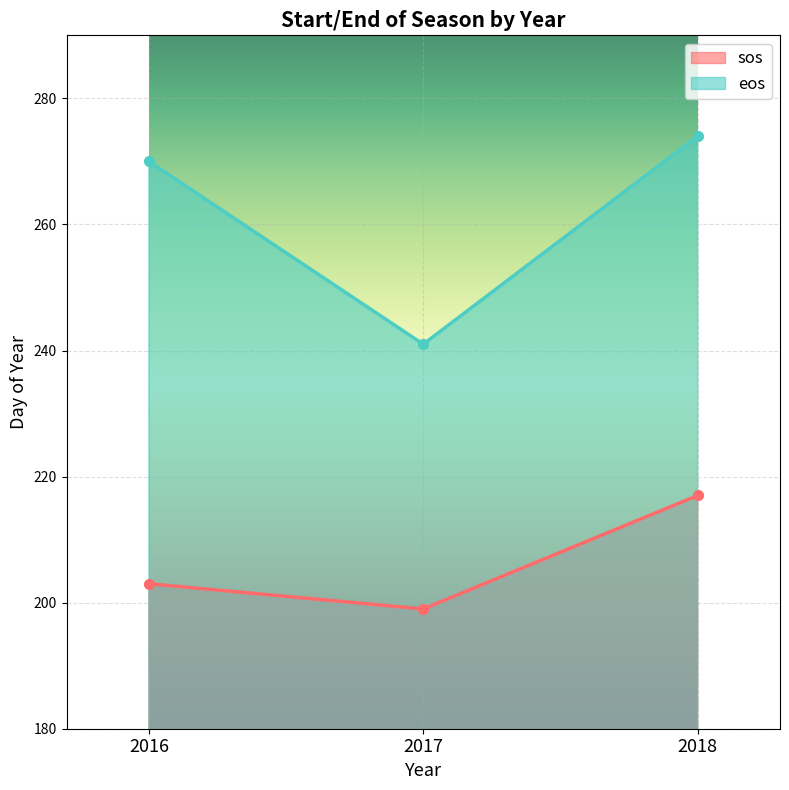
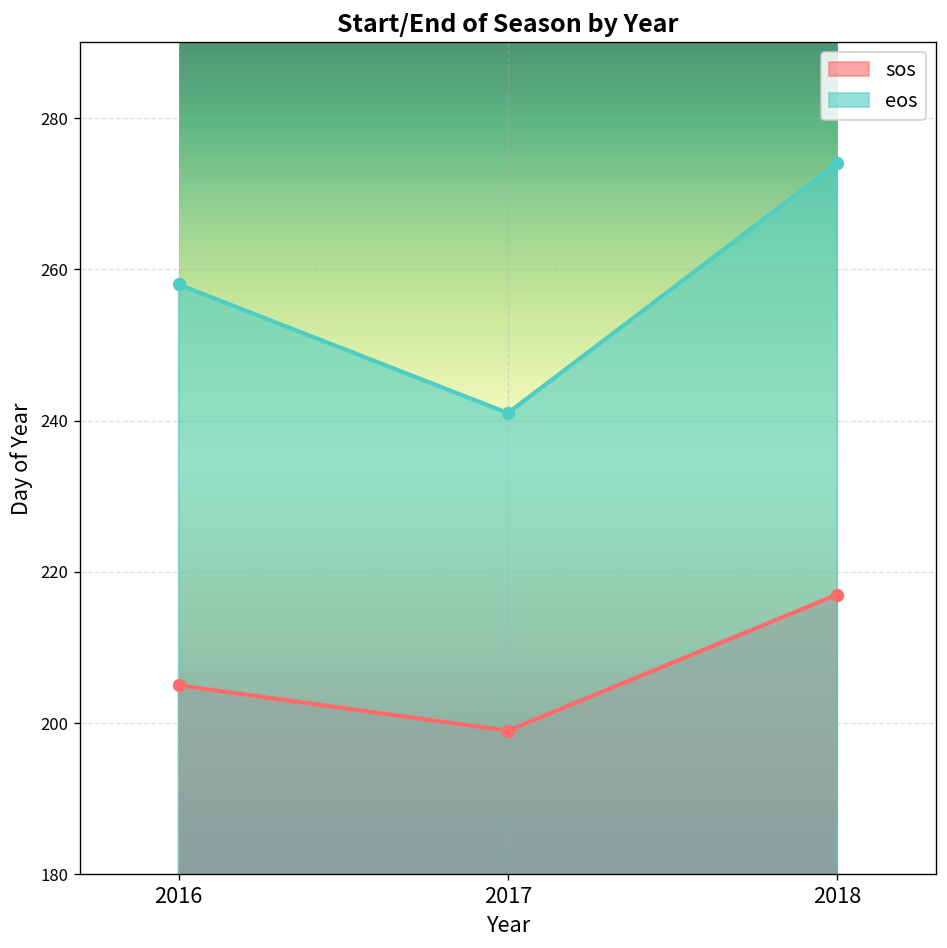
sos, 2016: 203 -> 205
eos, 2016: 270 -> 258
